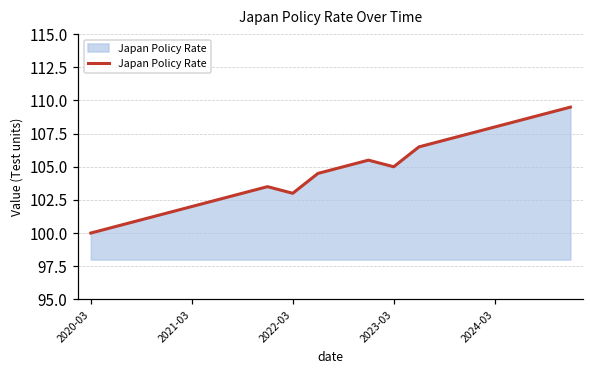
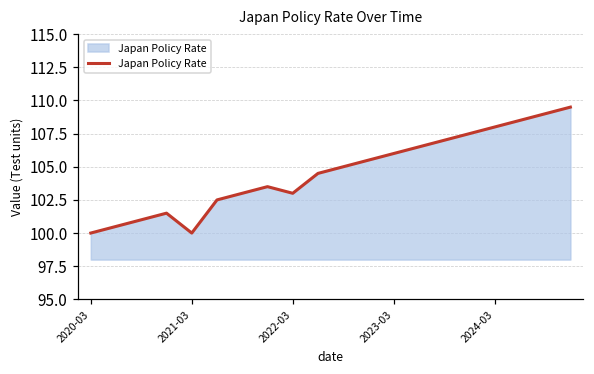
2021-03: 102 -> 100
2023-03: 105 -> 106
